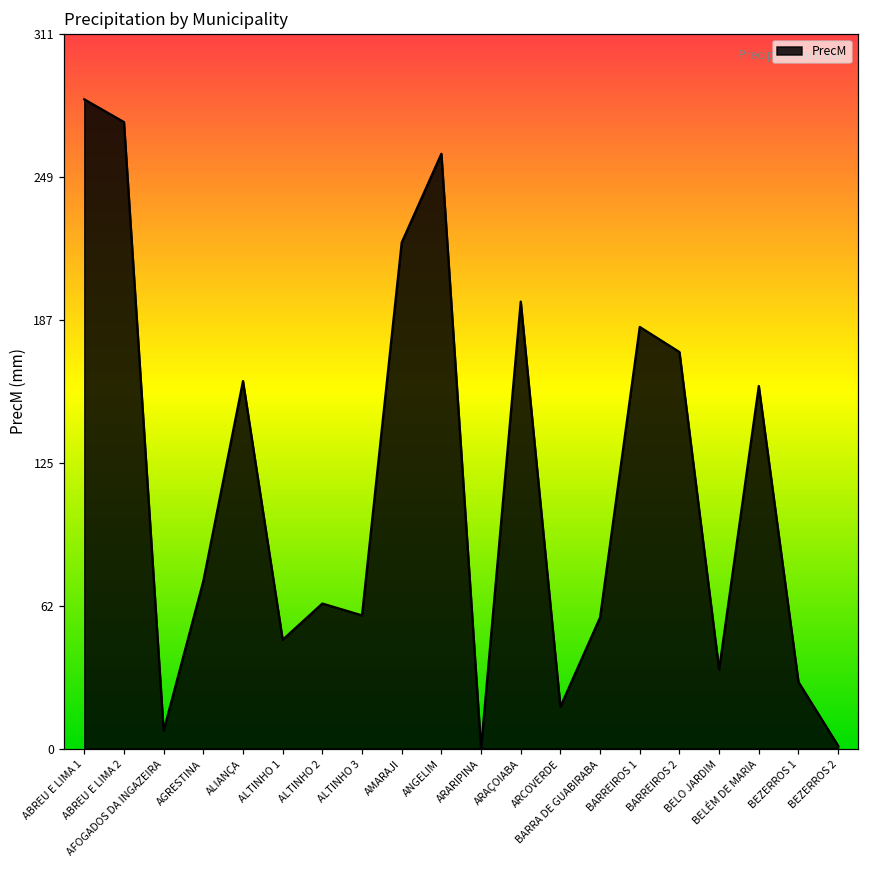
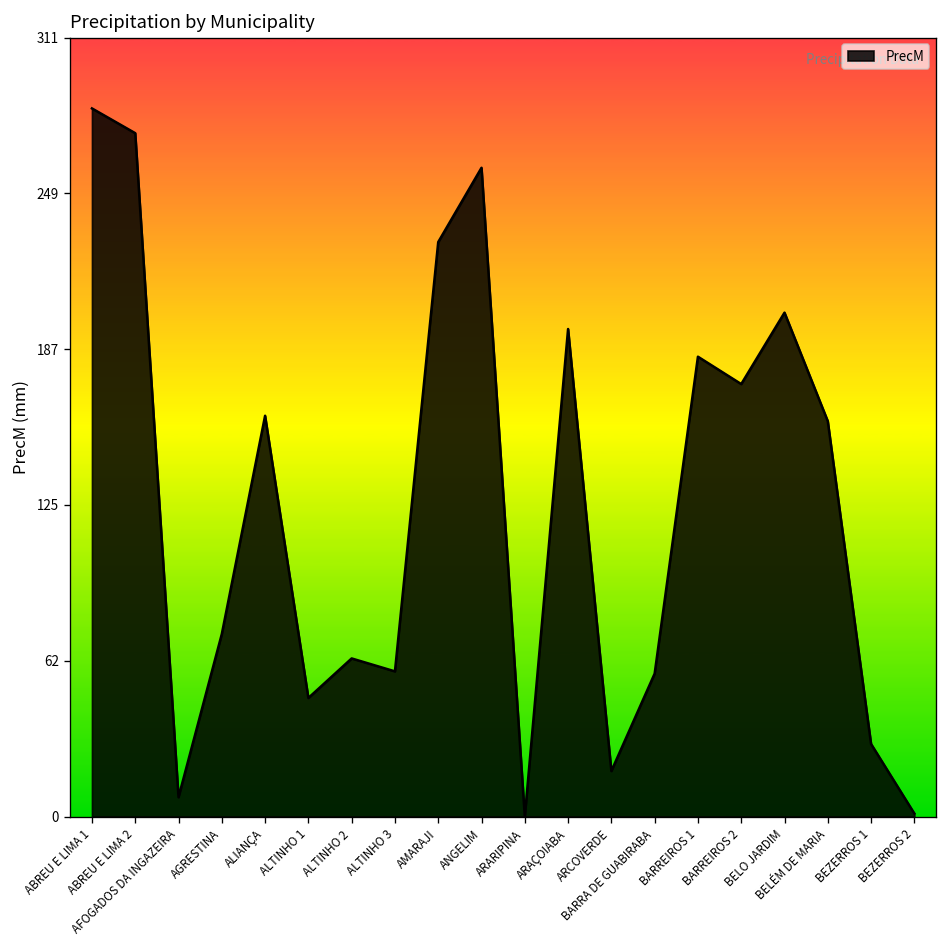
AMARAJI: 221 -> 230
BELO JARDIM: 34 -> 201
